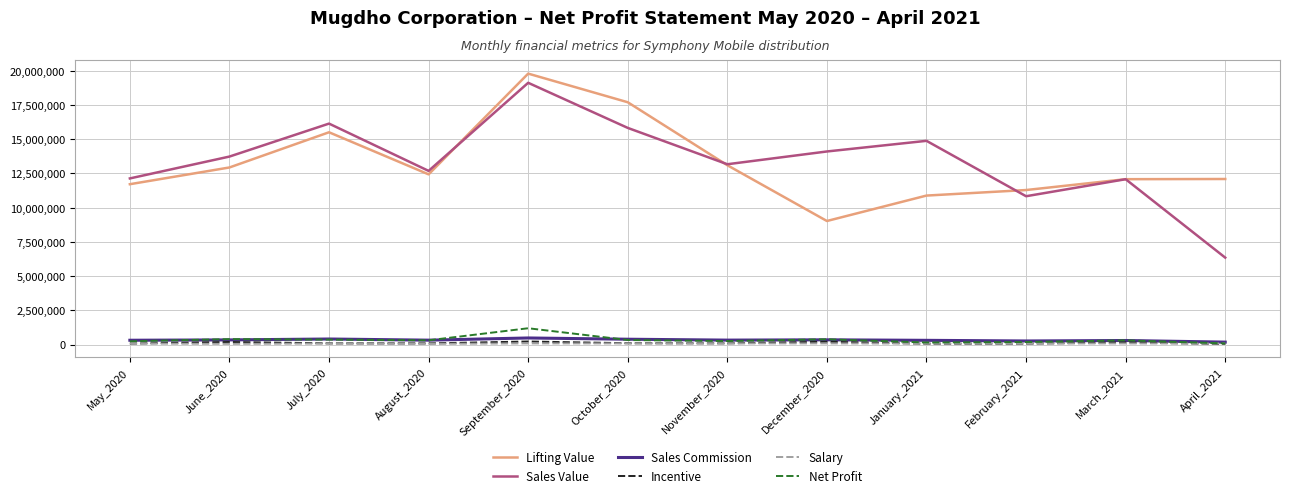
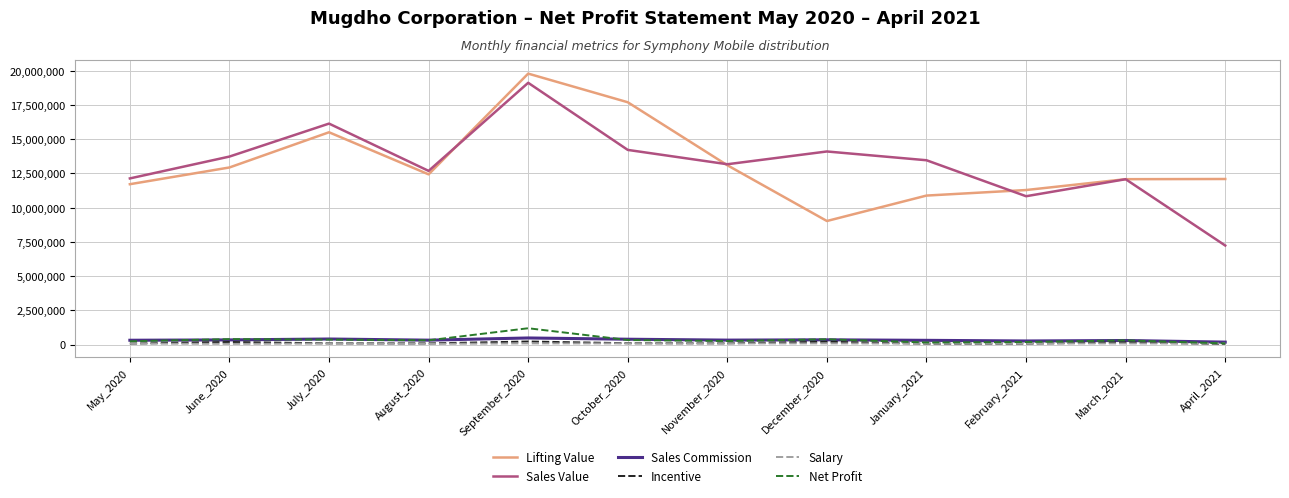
Sales Value, October_2020: 15,800,000 -> 14,200,000
Sales Value, January_2021: 14,900,000 -> 13,500,000
Sales Value, April_2021: 6,300,000 -> 7,200,000
